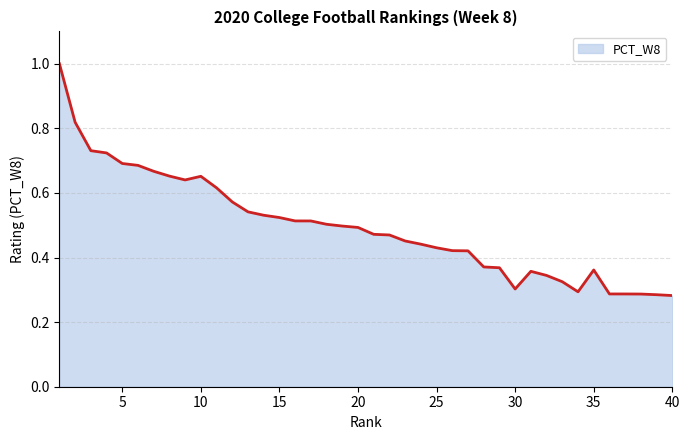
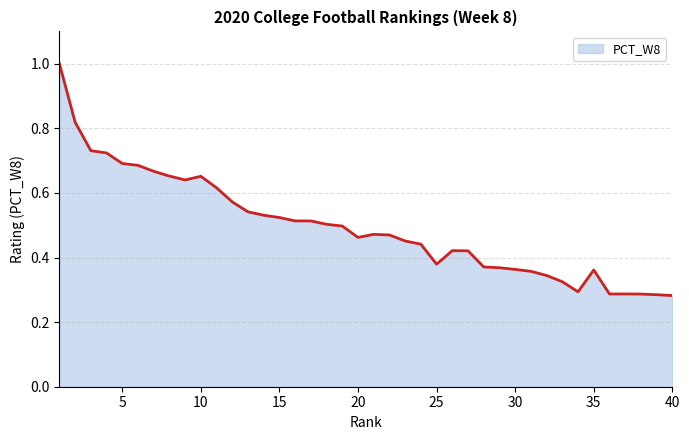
20: 0.49 -> 0.46
25: 0.43 -> 0.38
30: 0.30 -> 0.36
